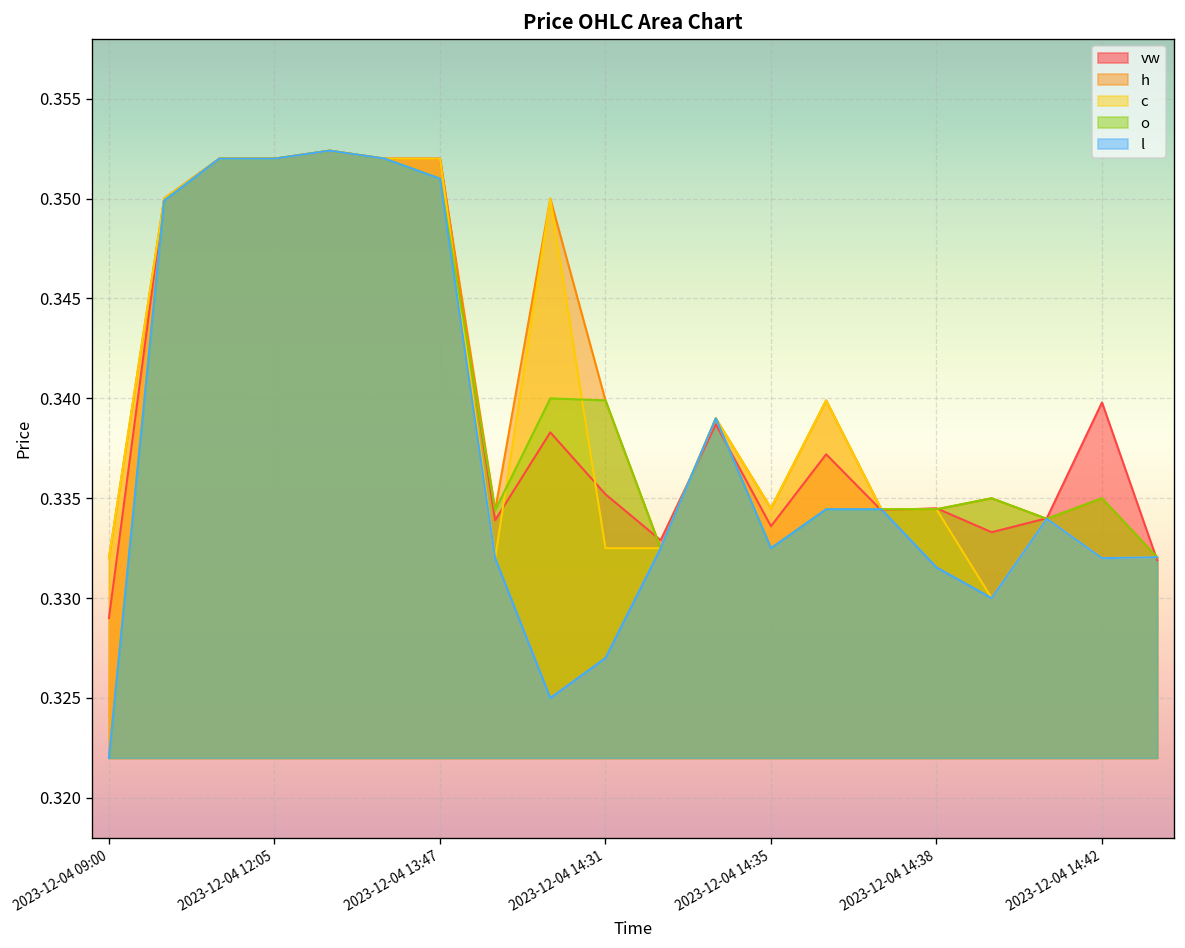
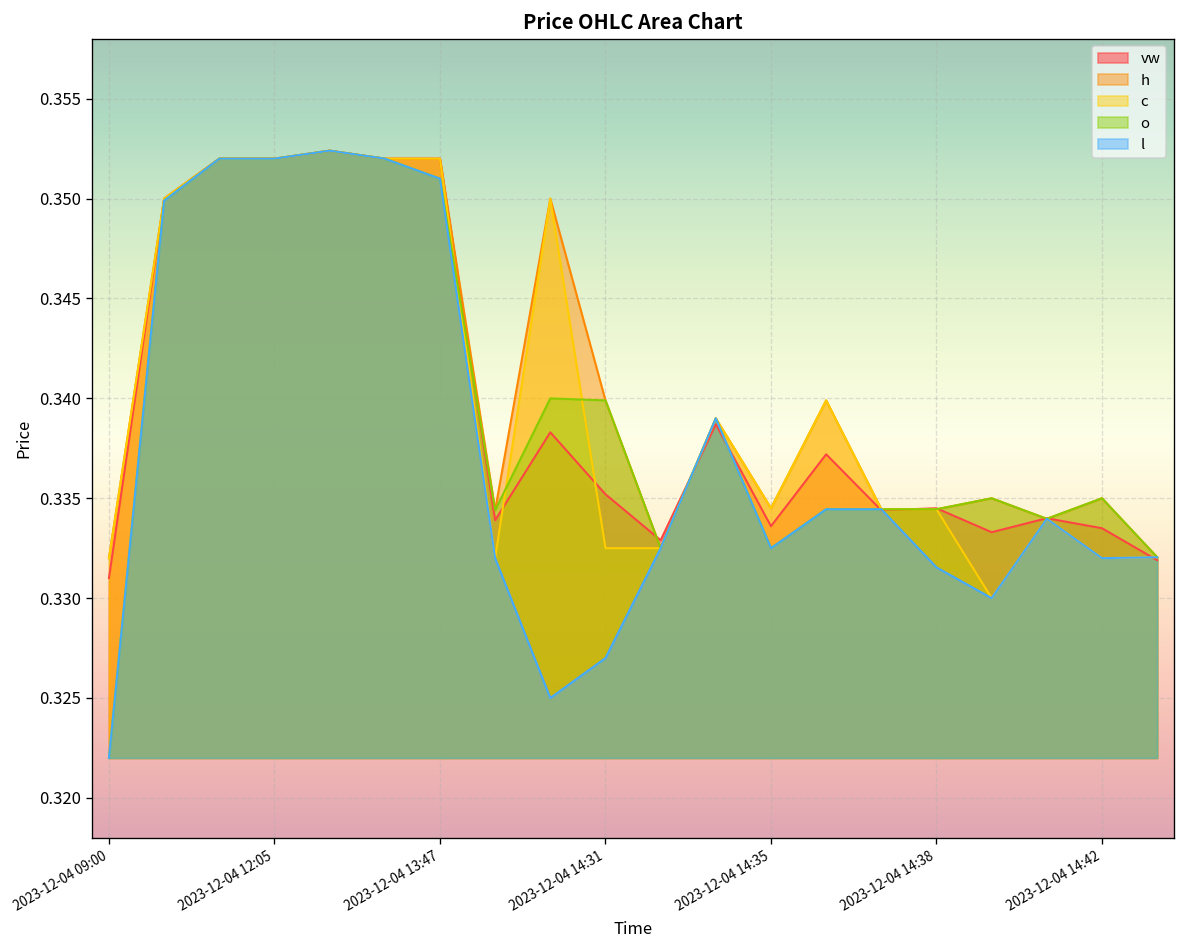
vw, 2023-12-04 09:00: 0.329 -> 0.331
vw, 2023-12-04 14:42: 0.3398 -> 0.3335
